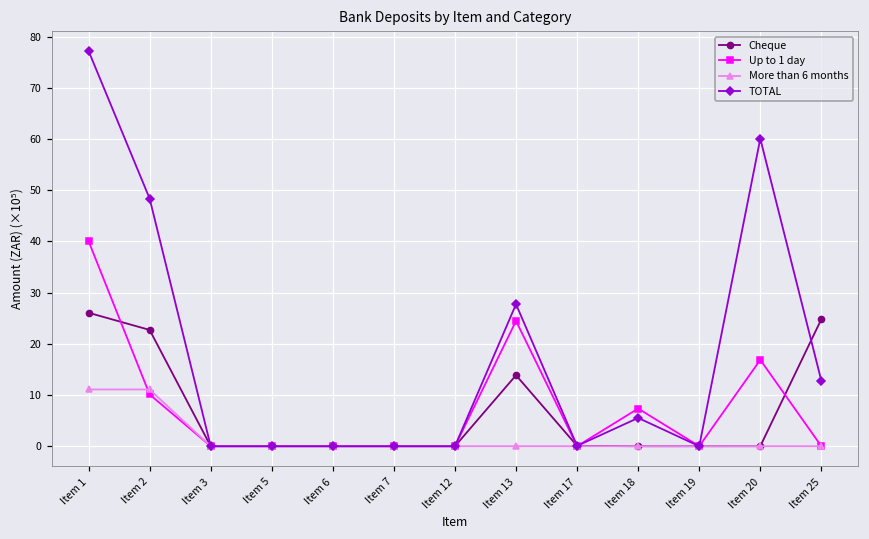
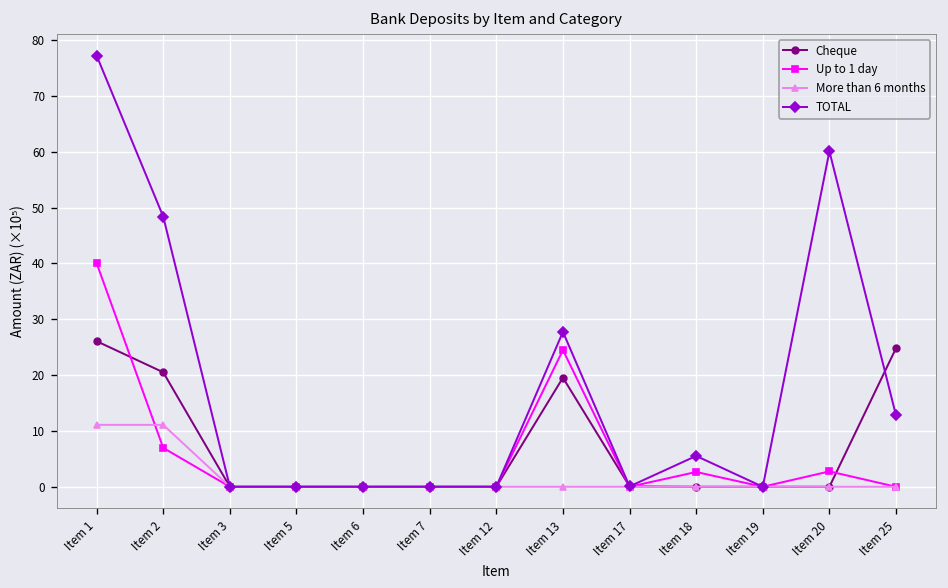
Cheque, Item 2: 23 -> 21
Up to 1 day, Item 2: 10 -> 7
Cheque, Item 13: 14 -> 20
Up to 1 day, Item 18: 7 -> 3
Up to 1 day, Item 20: 17 -> 3
